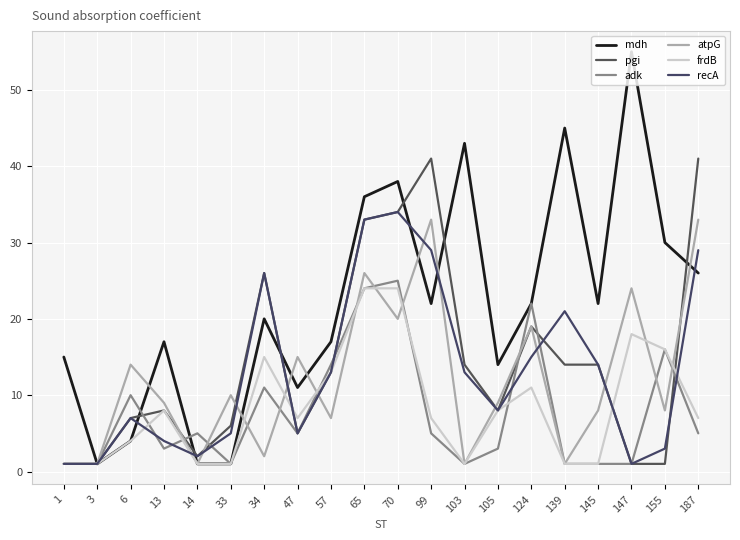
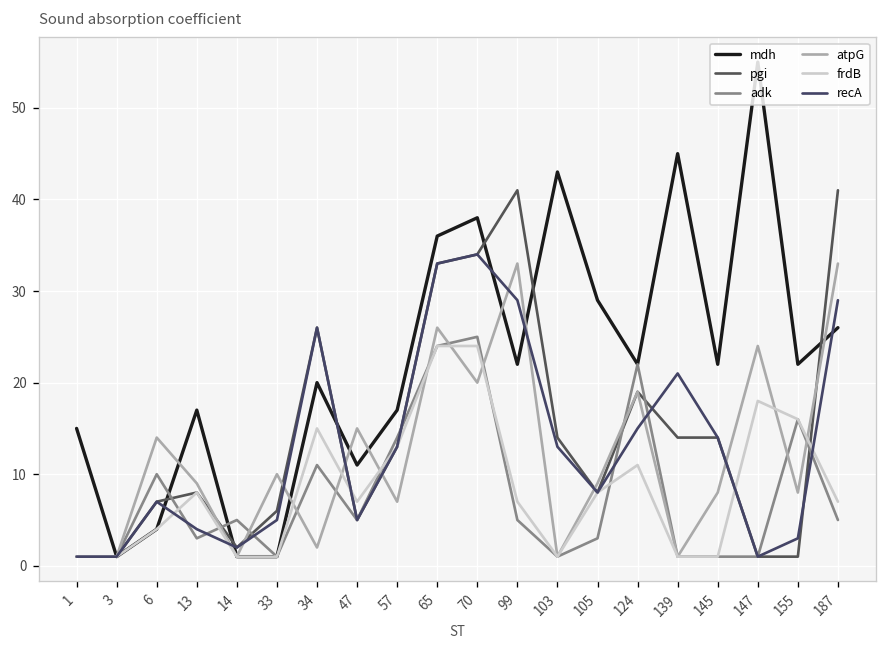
mdh, 105: 14 -> 29
mdh, 155: 30 -> 22
